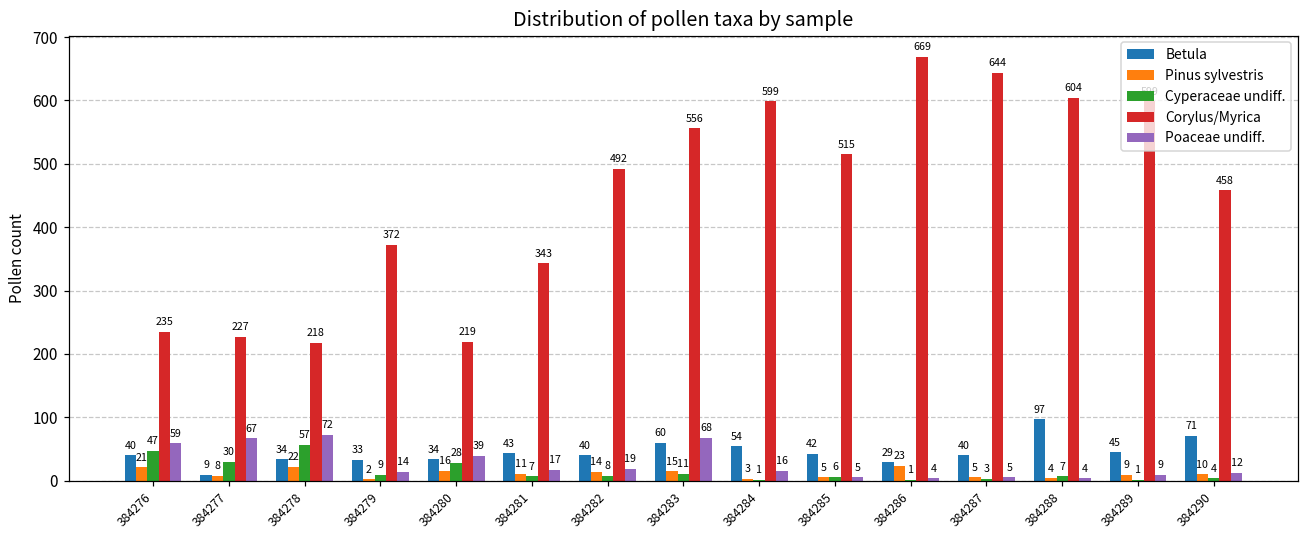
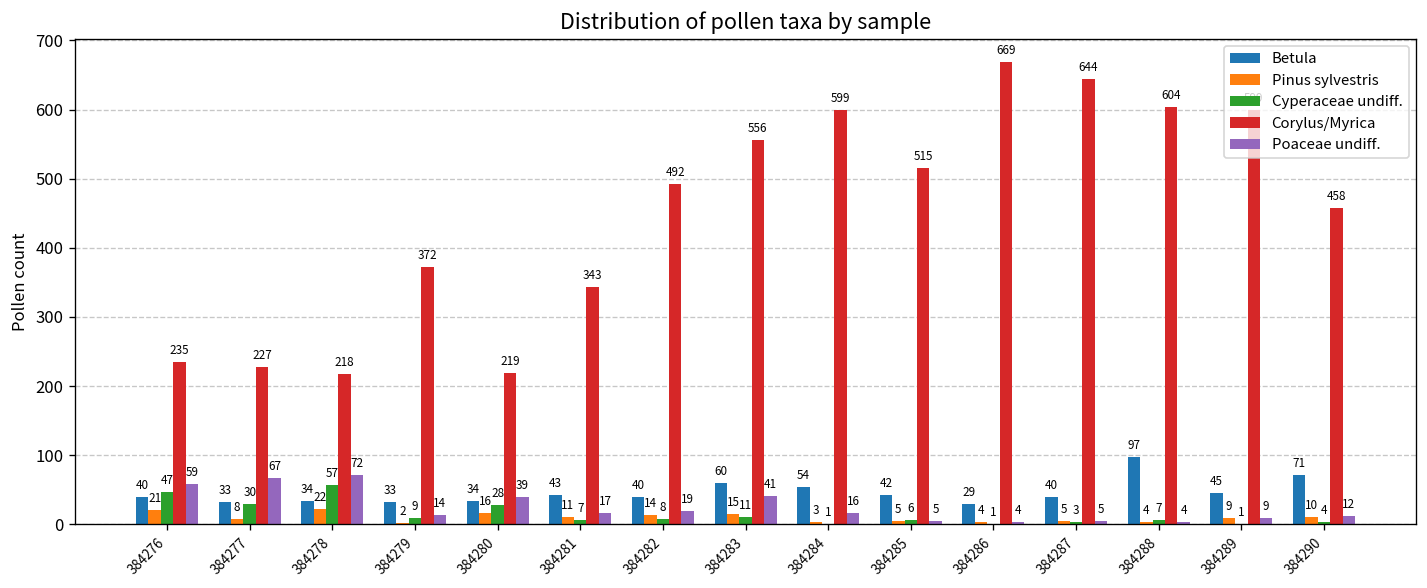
Betula, 384277: 9 -> 33
Poaceae undiff., 384283: 68 -> 41
Pinus sylvestris, 384286: 23 -> 4
